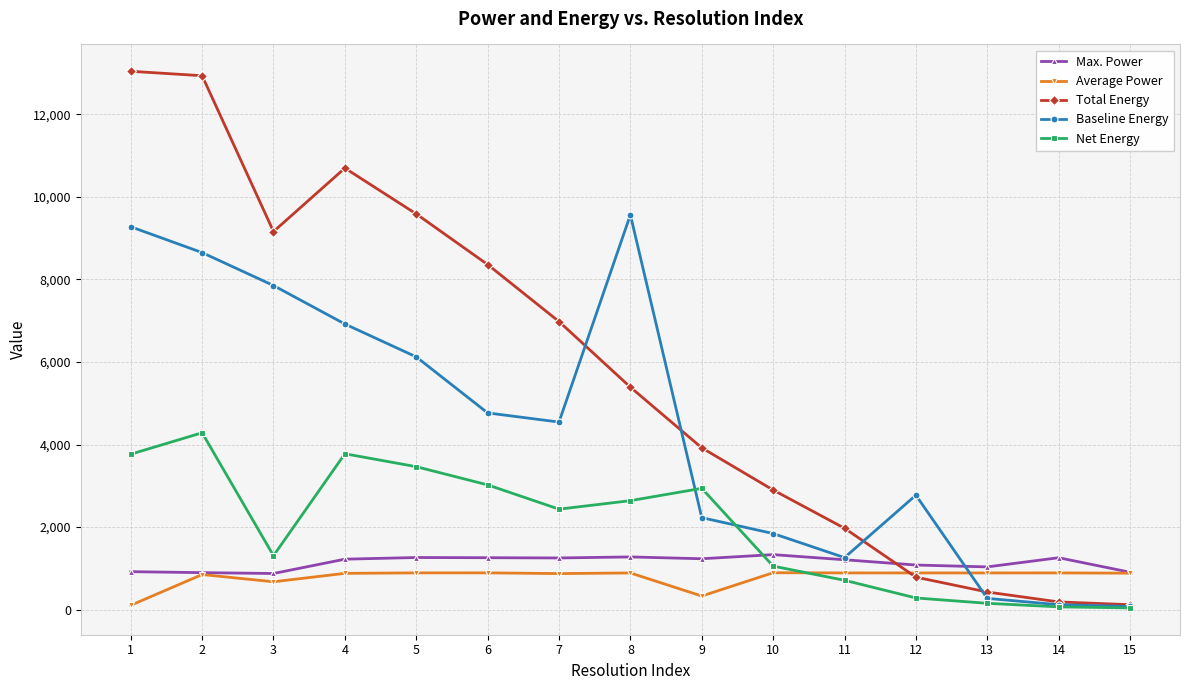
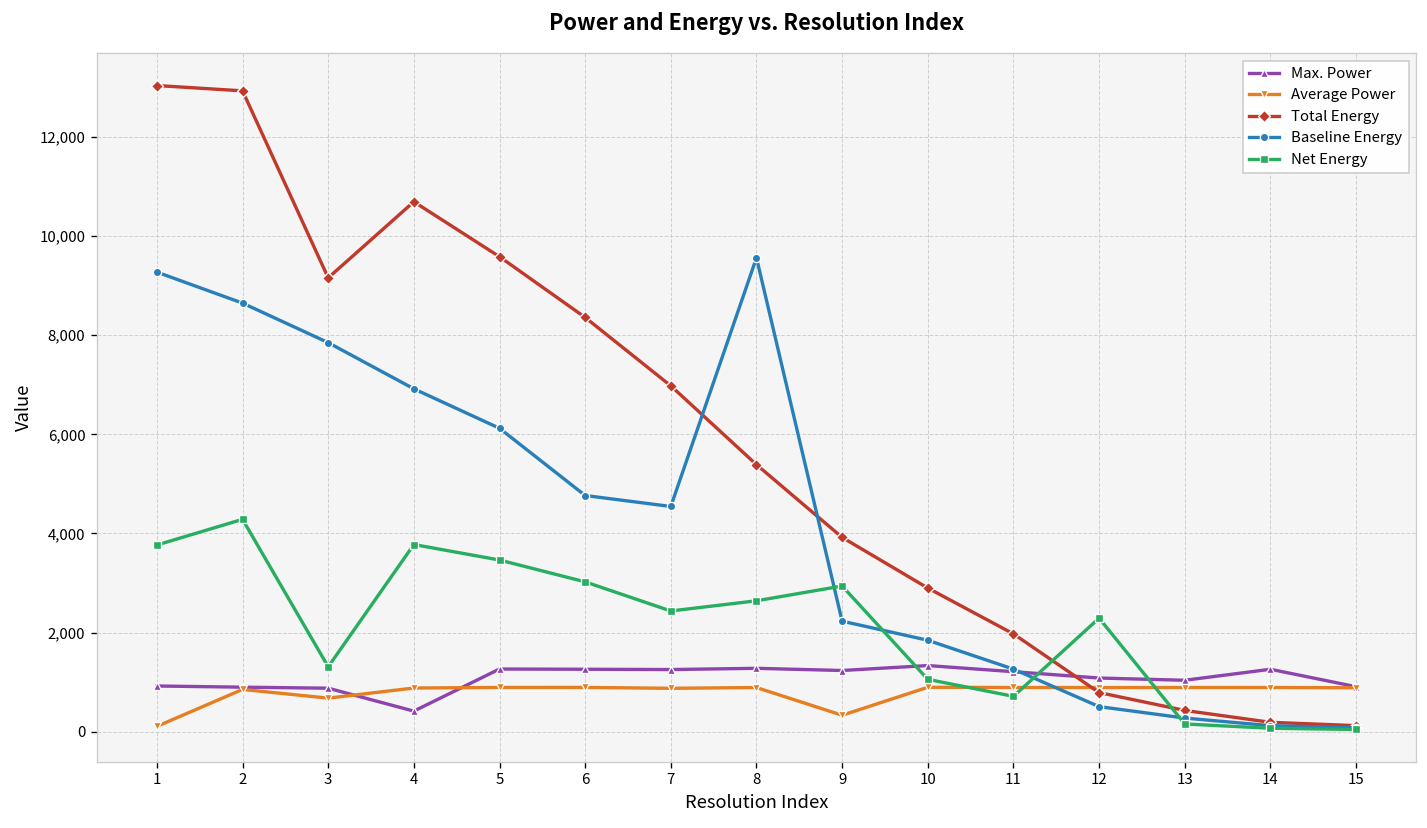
Max. Power, 4: 1,200 -> 400
Baseline Energy, 12: 2,800 -> 500
Net Energy, 12: 300 -> 2,300
